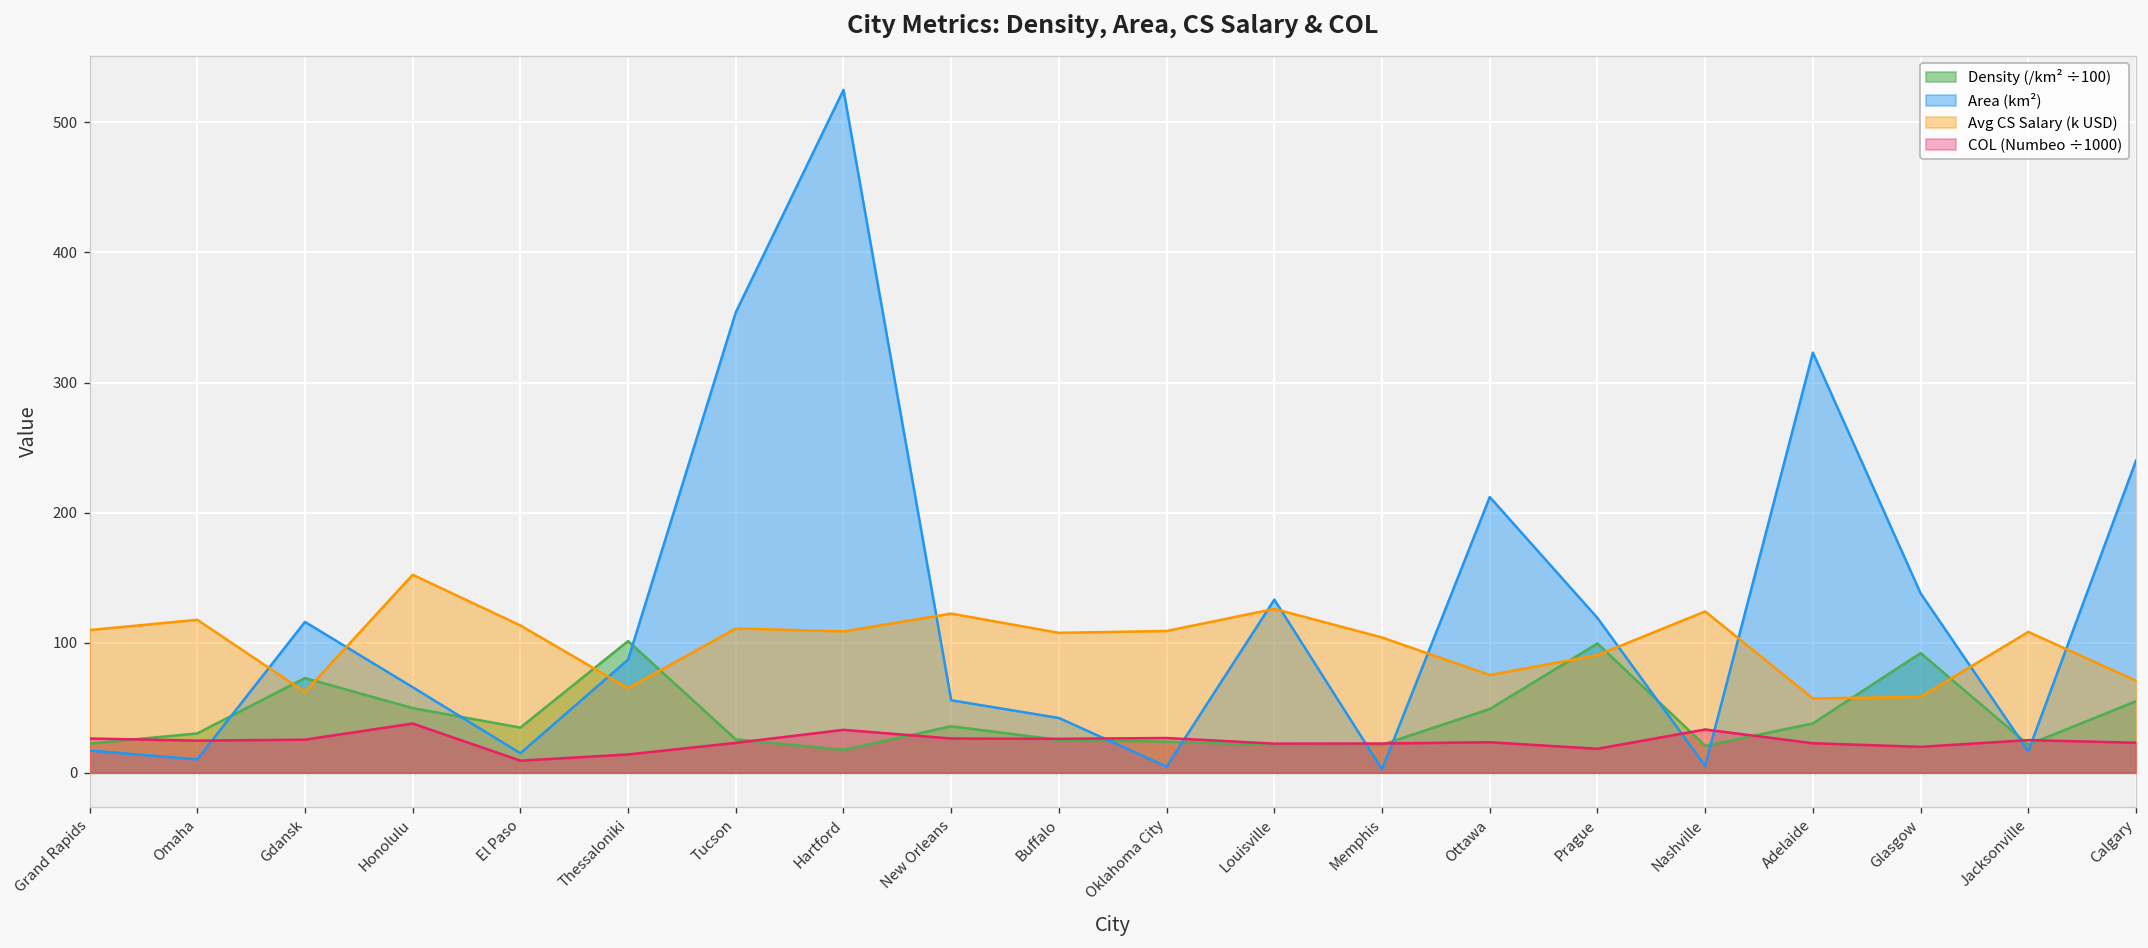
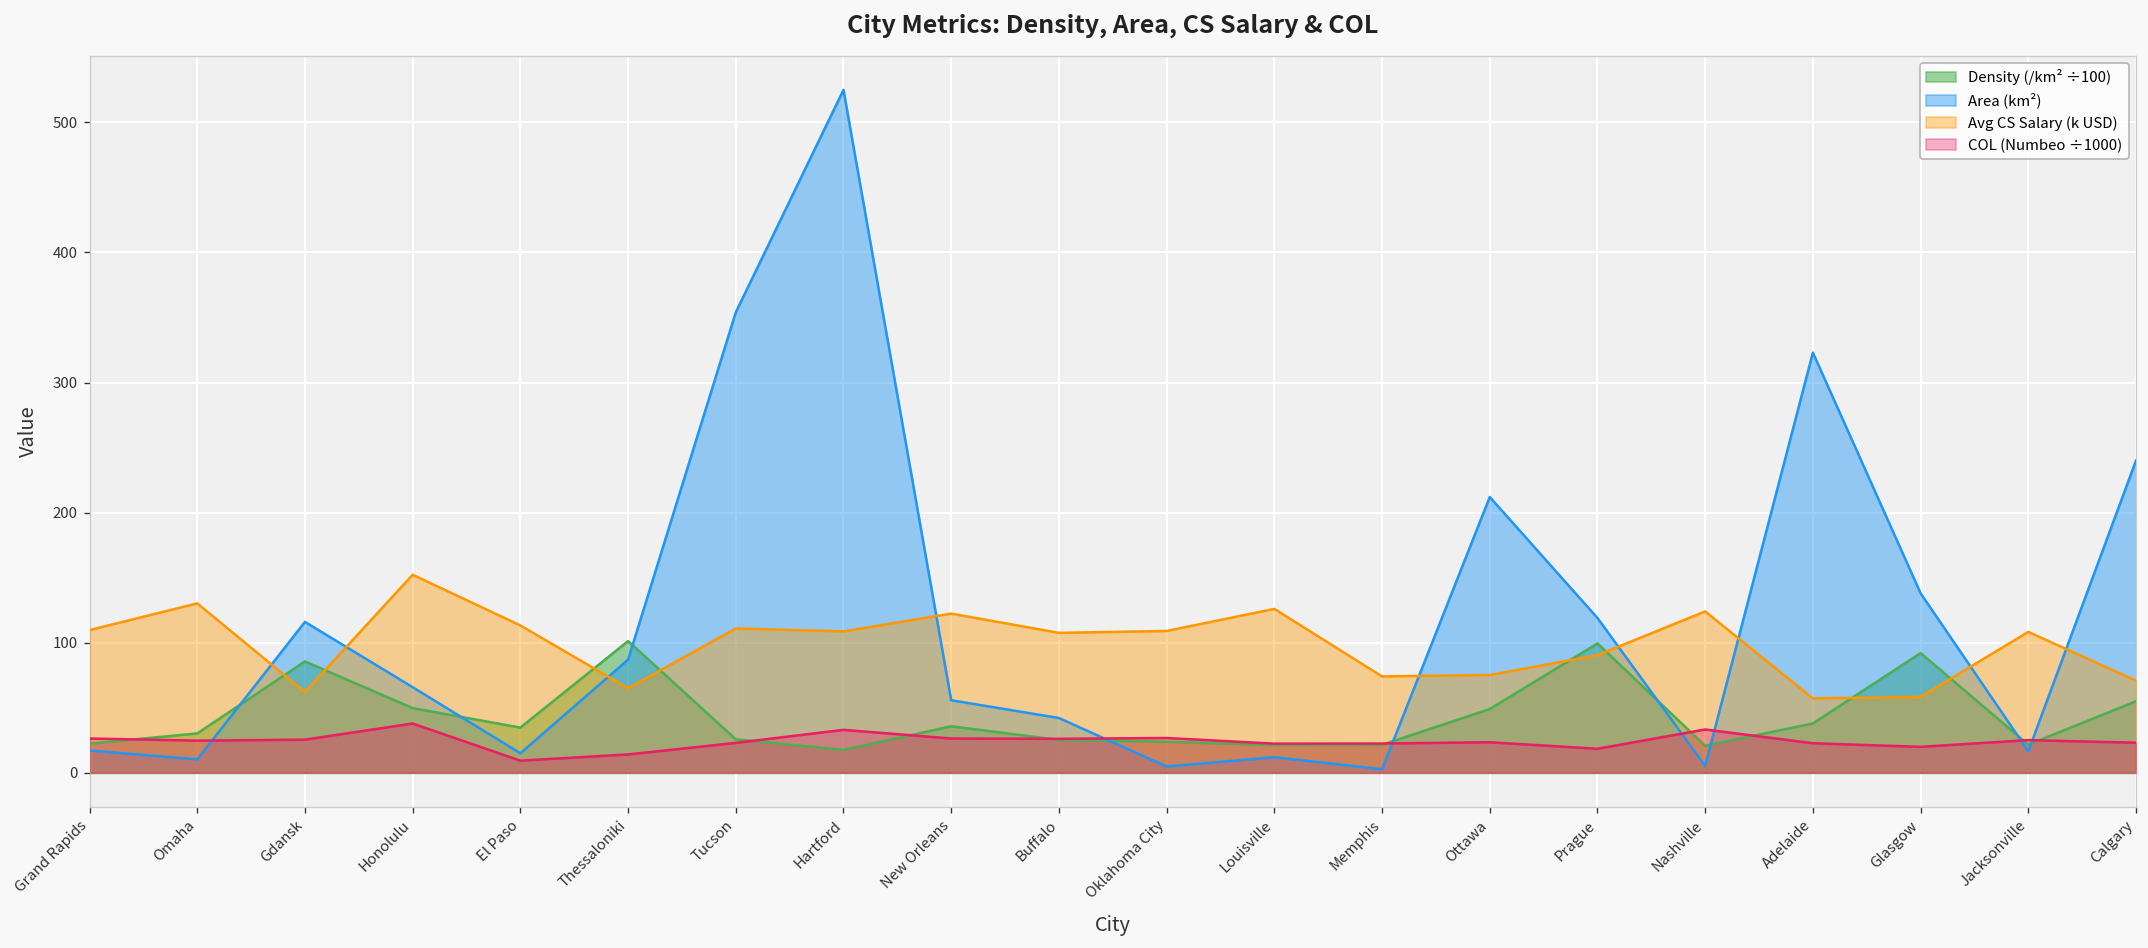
Avg CS Salary (k USD), Omaha: 118 -> 130
Density (/km² ÷100), Gdansk: 73 -> 86
Area (km²), Louisville: 133 -> 12
Avg CS Salary (k USD), Memphis: 104 -> 74
